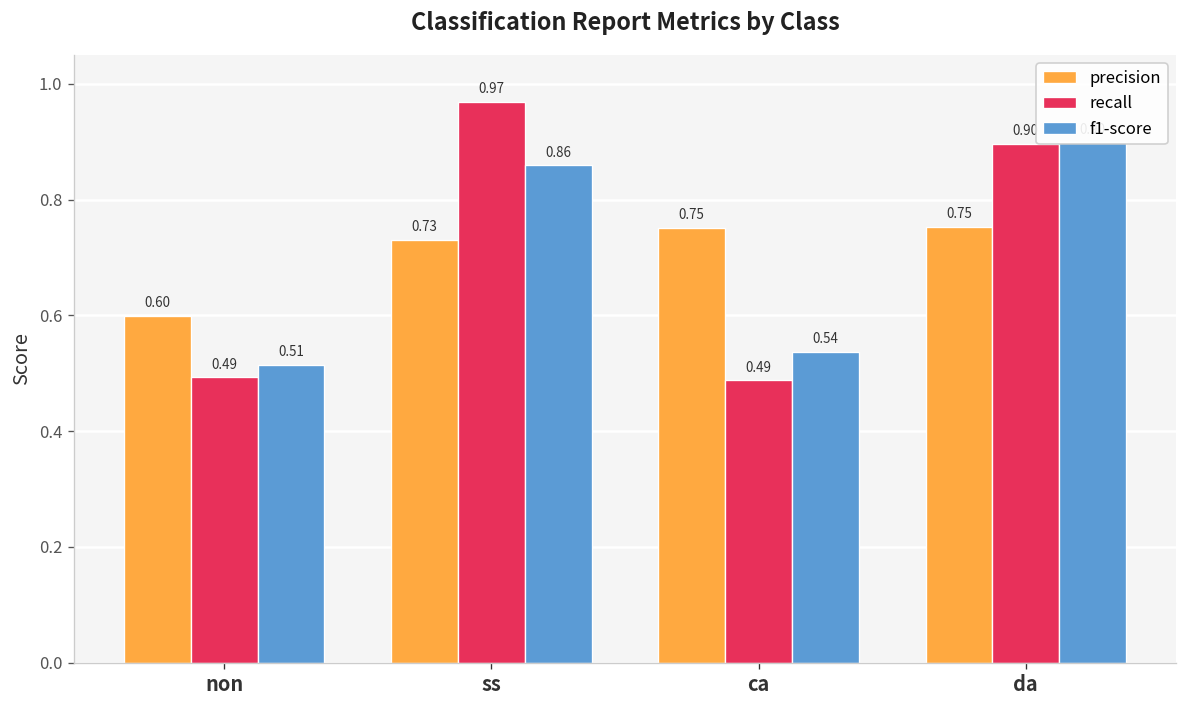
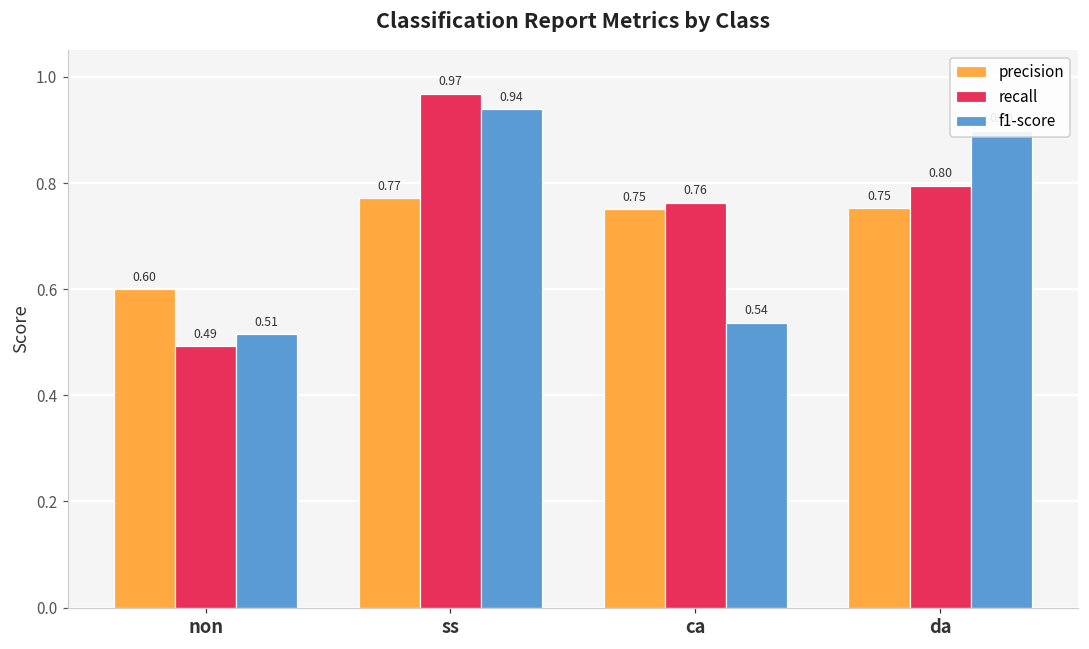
precision, ss: 0.73 -> 0.77
f1-score, ss: 0.86 -> 0.94
recall, ca: 0.49 -> 0.76
recall, da: 0.90 -> 0.80
